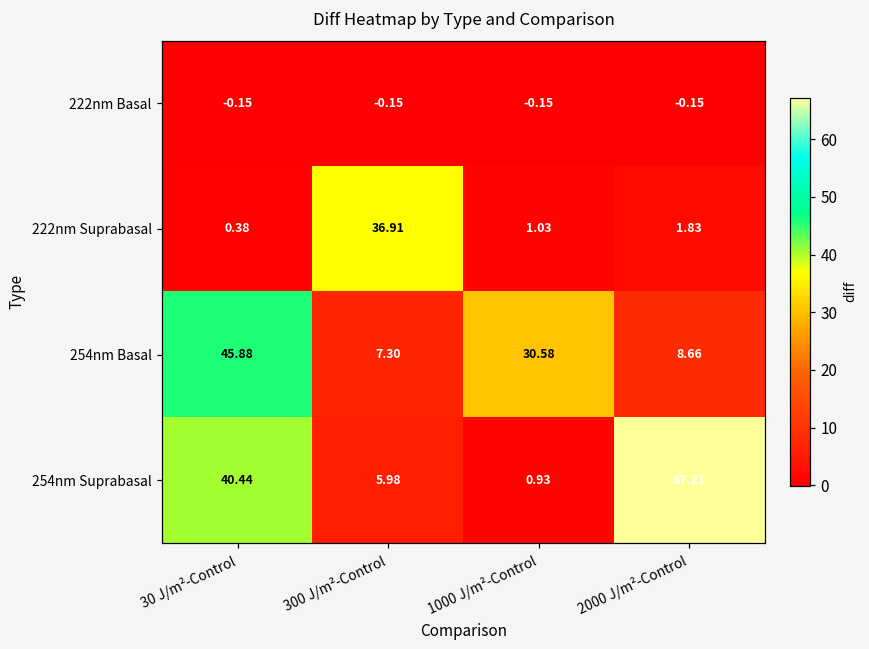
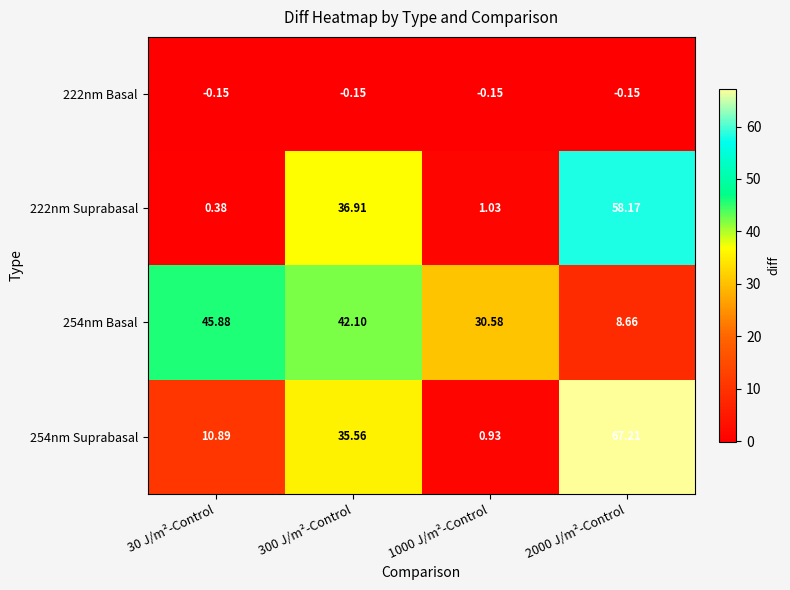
222nm Suprabasal, 2000 J/m²-Control: 1.83 -> 58.17
254nm Basal, 300 J/m²-Control: 7.30 -> 42.10
254nm Suprabasal, 30 J/m²-Control: 40.44 -> 10.89
254nm Suprabasal, 300 J/m²-Control: 5.98 -> 35.56
